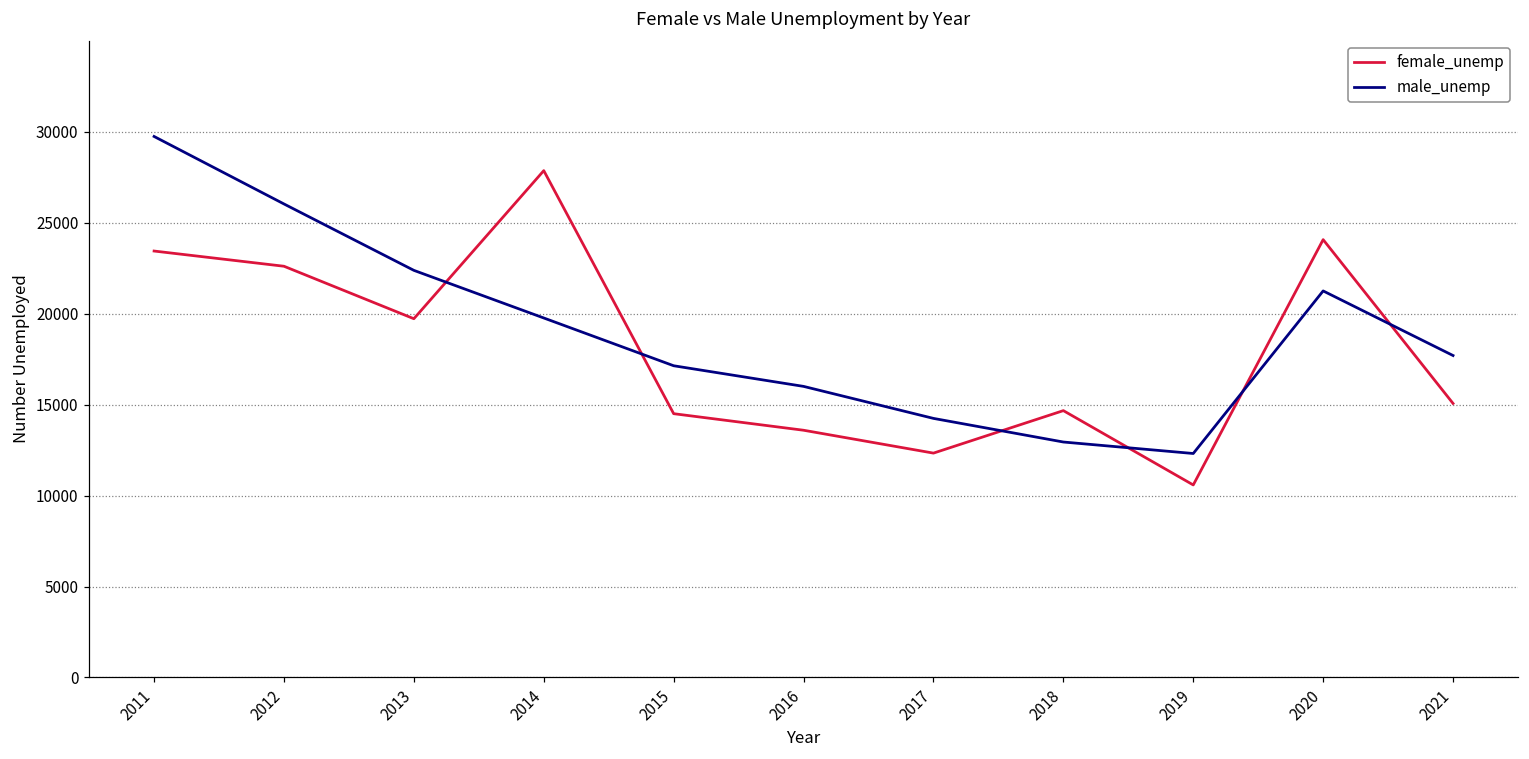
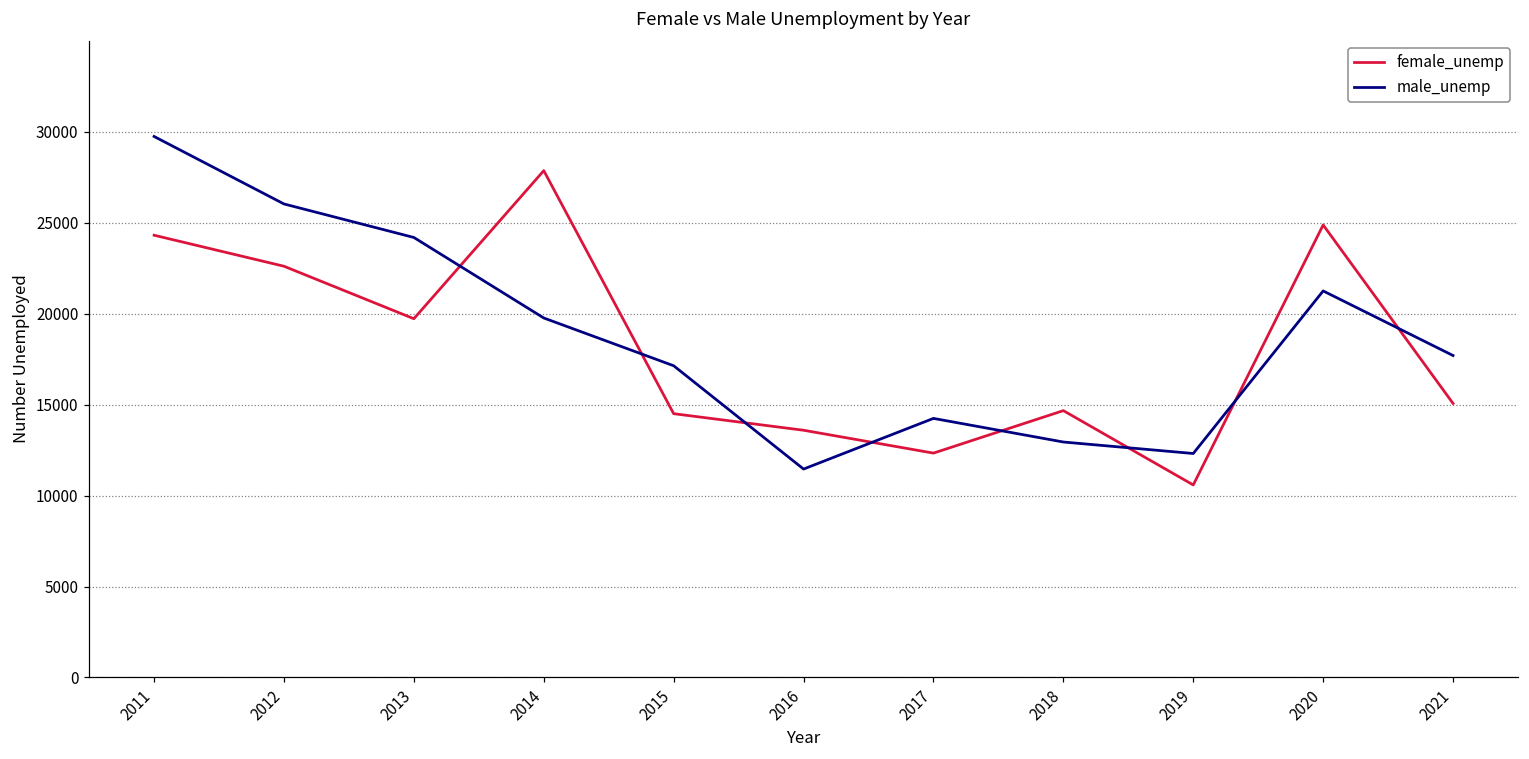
female_unemp, 2011: 23400 -> 24300
male_unemp, 2013: 22400 -> 24200
male_unemp, 2016: 16000 -> 11500
female_unemp, 2020: 24100 -> 24900
